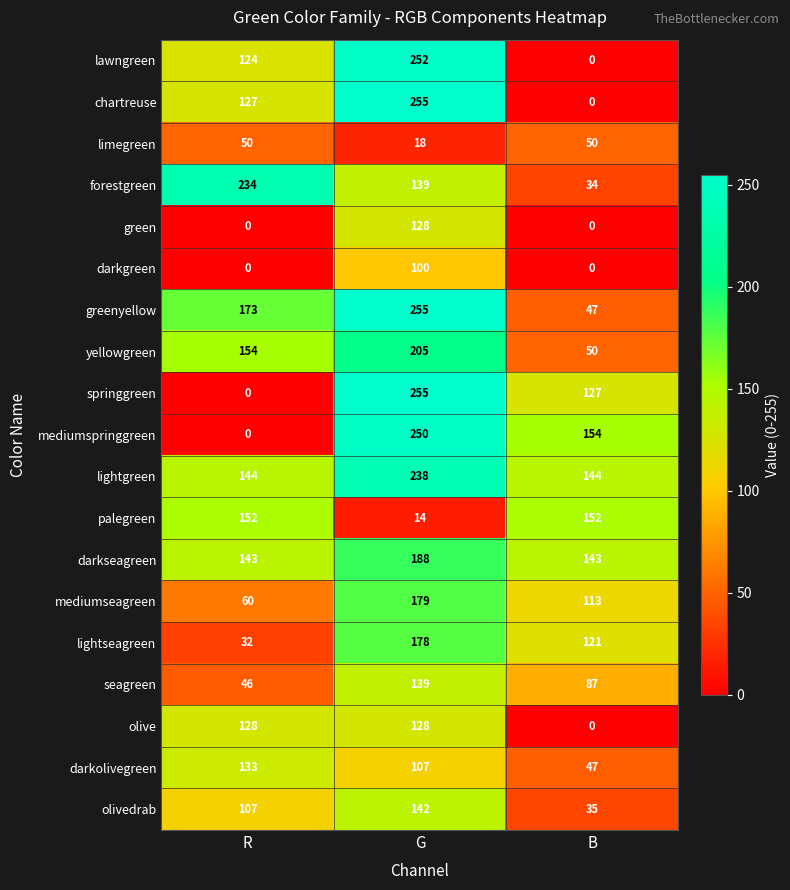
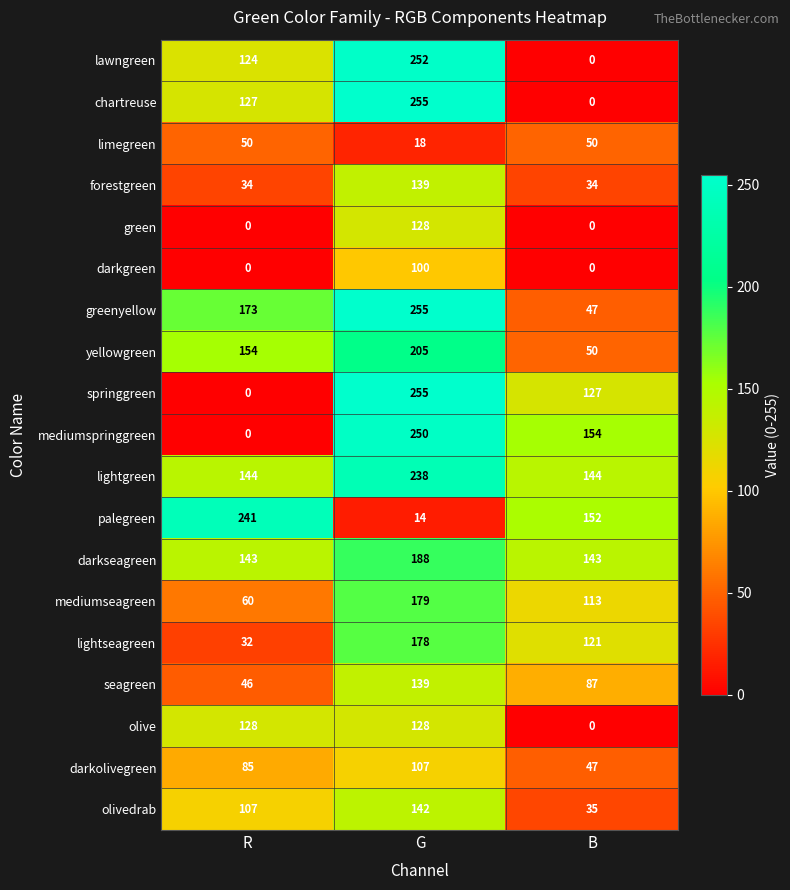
forestgreen, R: 234 -> 34
palegreen, R: 152 -> 241
darkolivegreen, R: 133 -> 85
